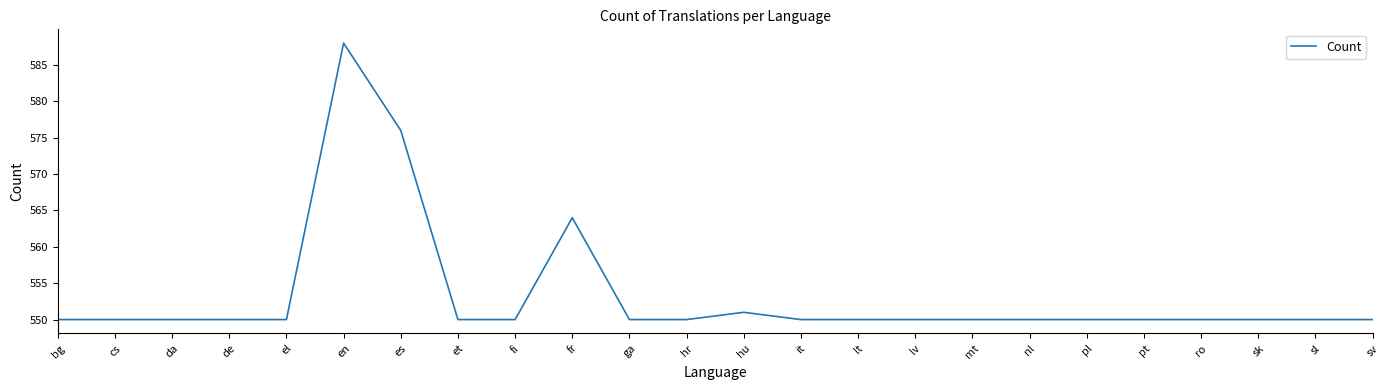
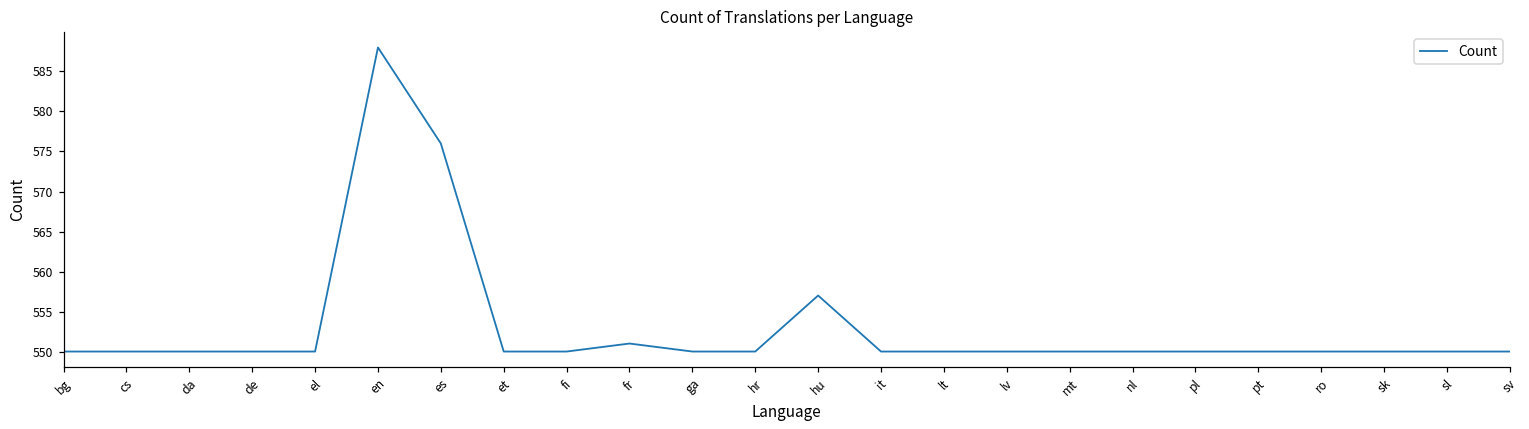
fr: 564 -> 551
hu: 551 -> 557
